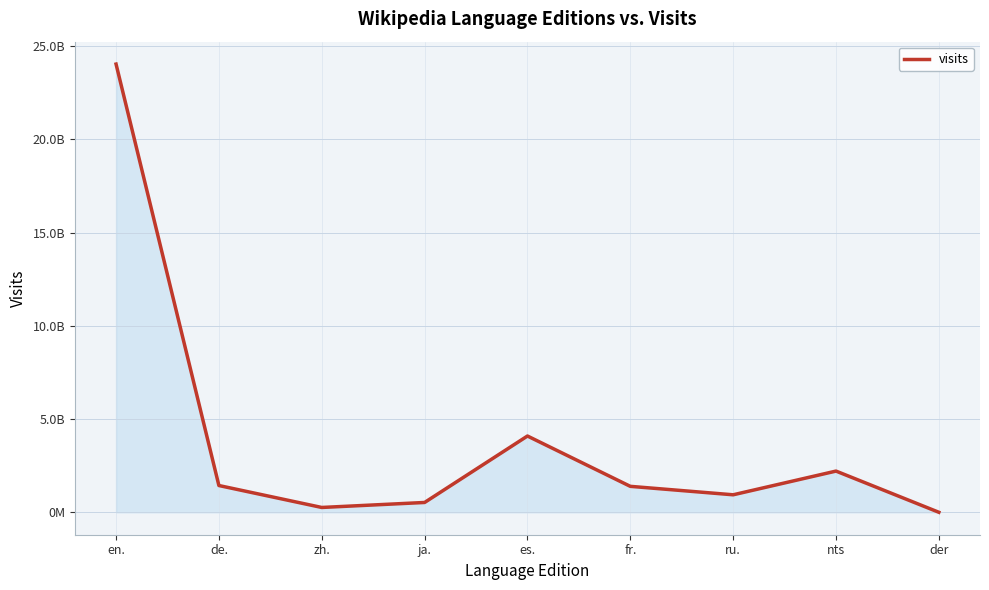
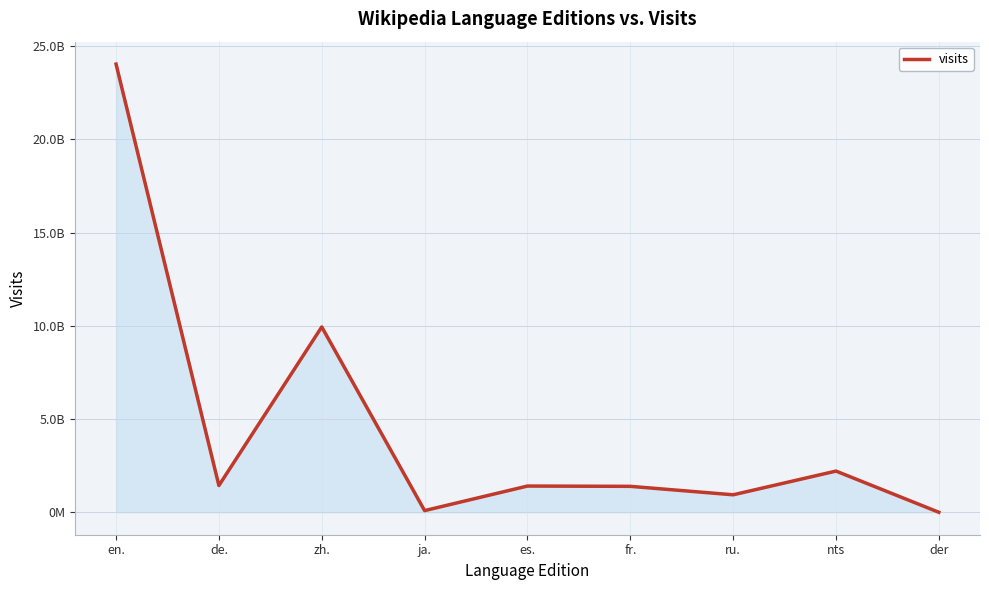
zh.: 300000000 -> 9900000000
ja.: 500000000 -> 100000000
es.: 4100000000 -> 1400000000
